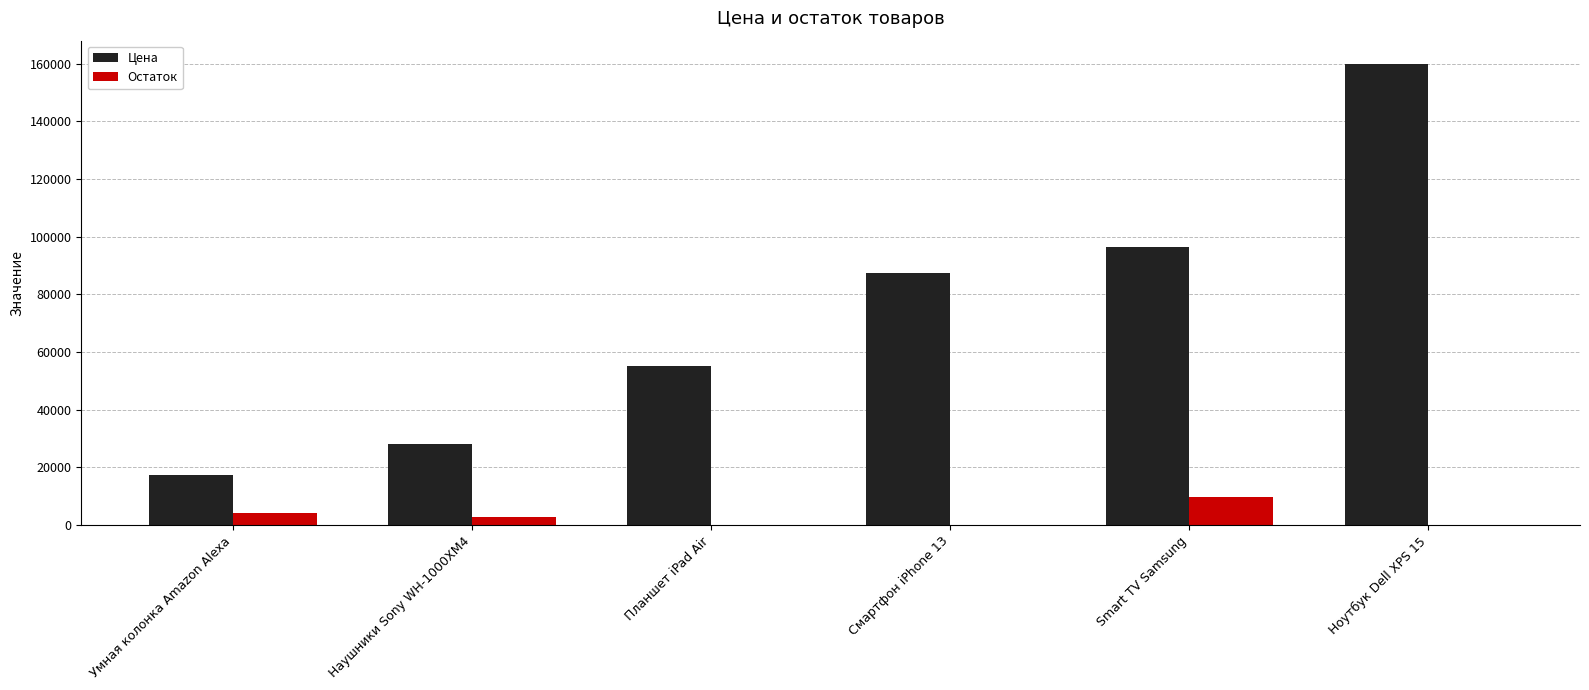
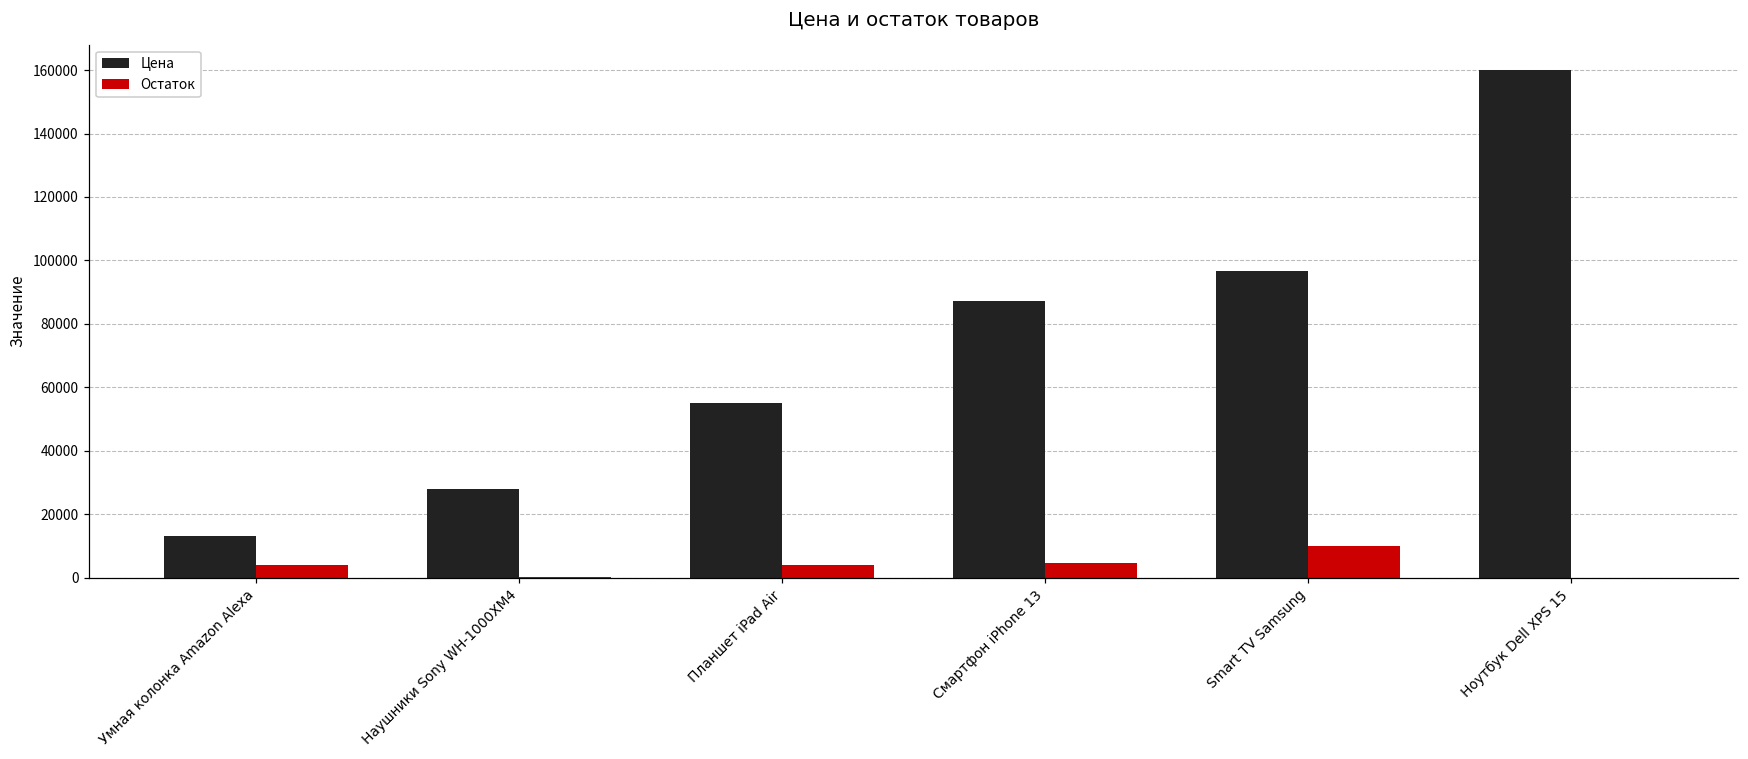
Цена, Умная колонка Amazon Alexa: 18000 -> 13000
Остаток, Наушники Sony WH-1000XM4: 3000 -> 0
Остаток, Планшет iPad Air: 0 -> 4000
Остаток, Смартфон iPhone 13: 0 -> 5000
